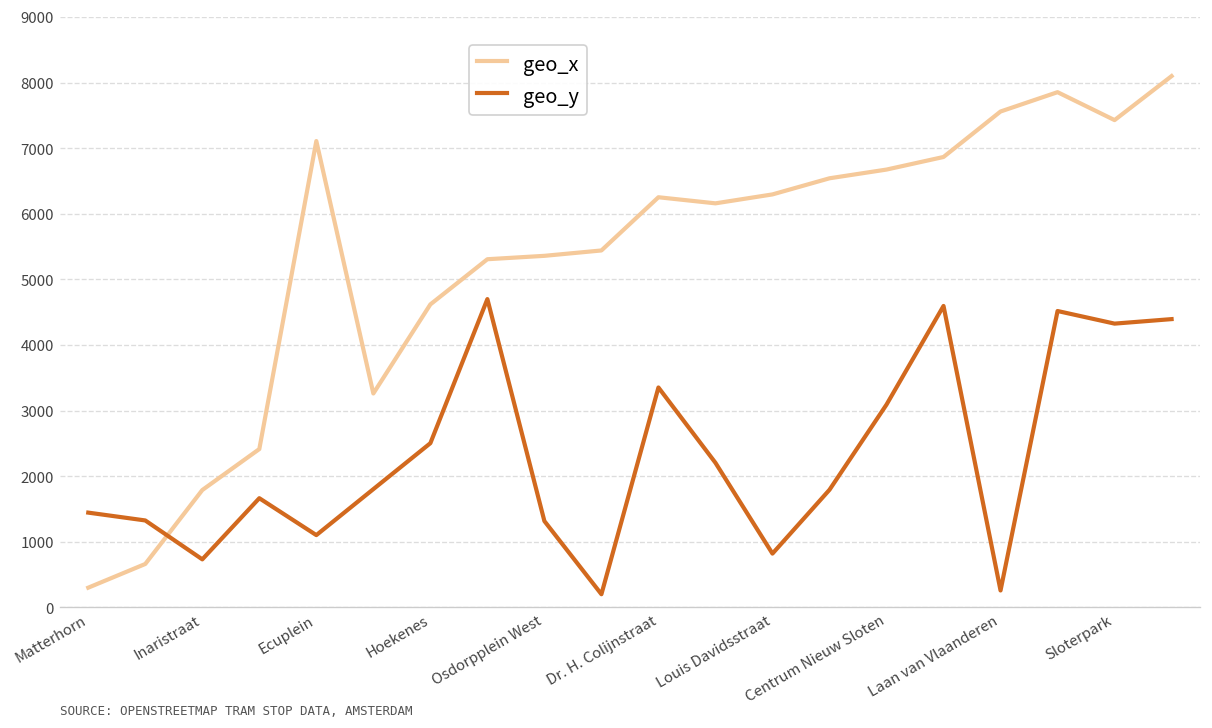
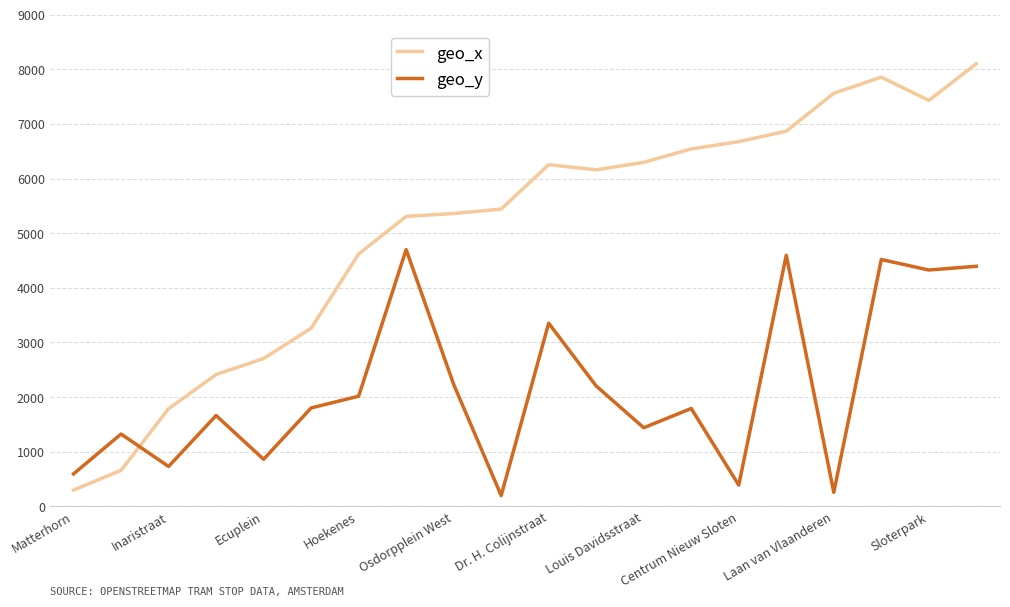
geo_y, Matterhorn: 1400 -> 600
geo_x, Ecuplein: 7100 -> 2700
geo_y, Ecuplein: 1100 -> 900
geo_y, Hoekenes: 2500 -> 2000
geo_y, Osdorpplein West: 1300 -> 2200
geo_y, Louis Davidsstraat: 800 -> 1400
geo_y, Centrum Nieuw Sloten: 3100 -> 400
